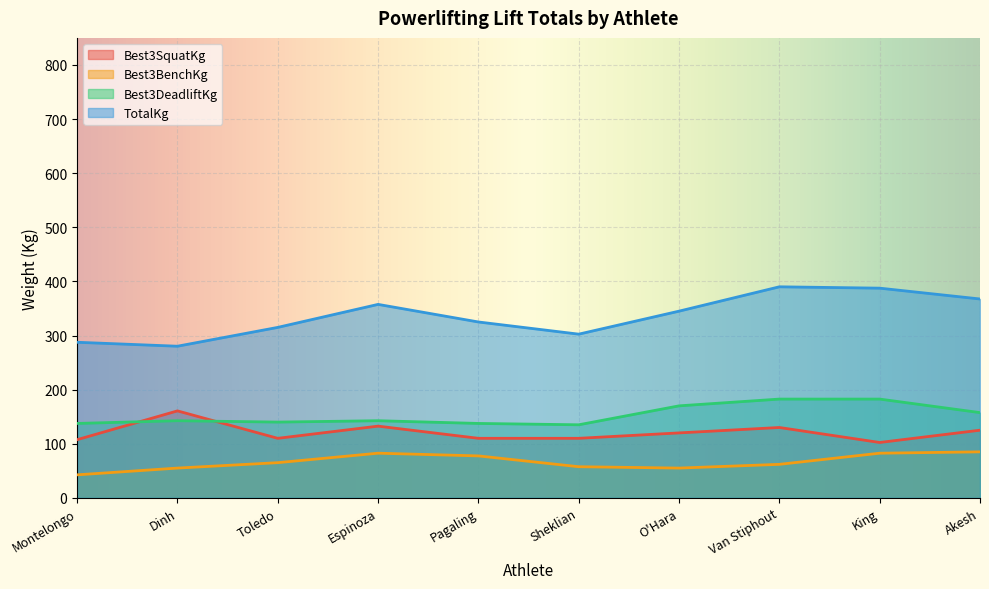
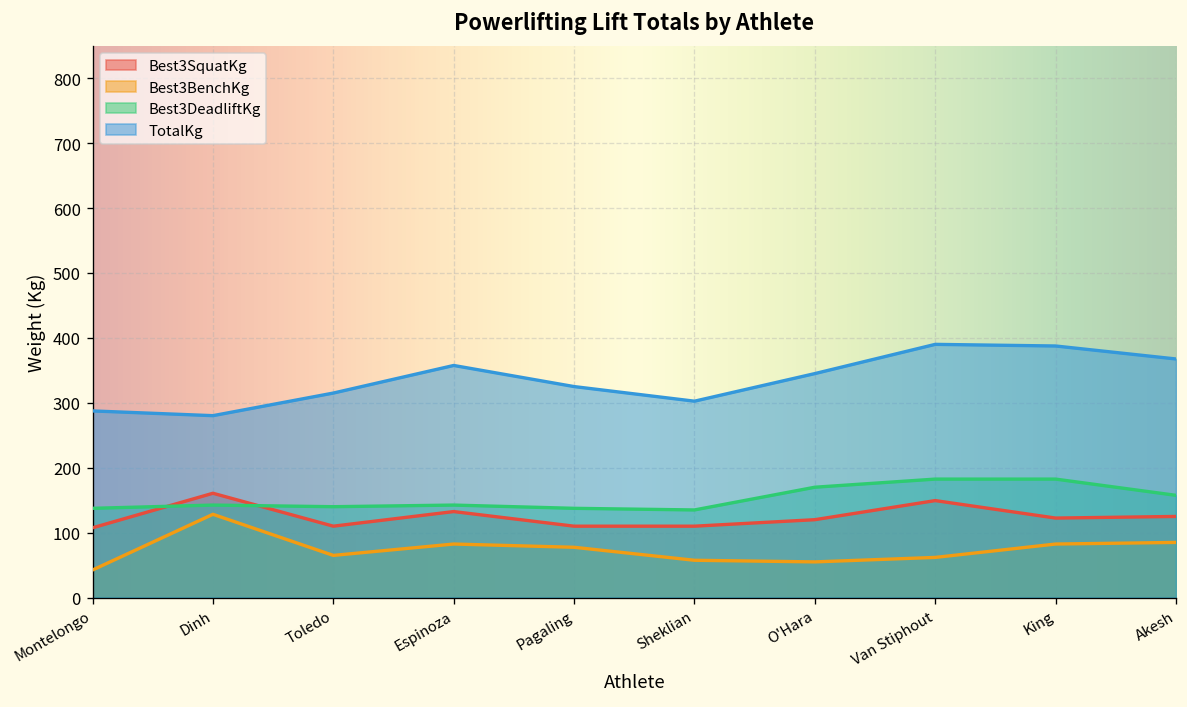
Best3BenchKg, Dinh: 60 -> 130
Best3SquatKg, Van Stiphout: 130 -> 150
Best3SquatKg, King: 100 -> 120
